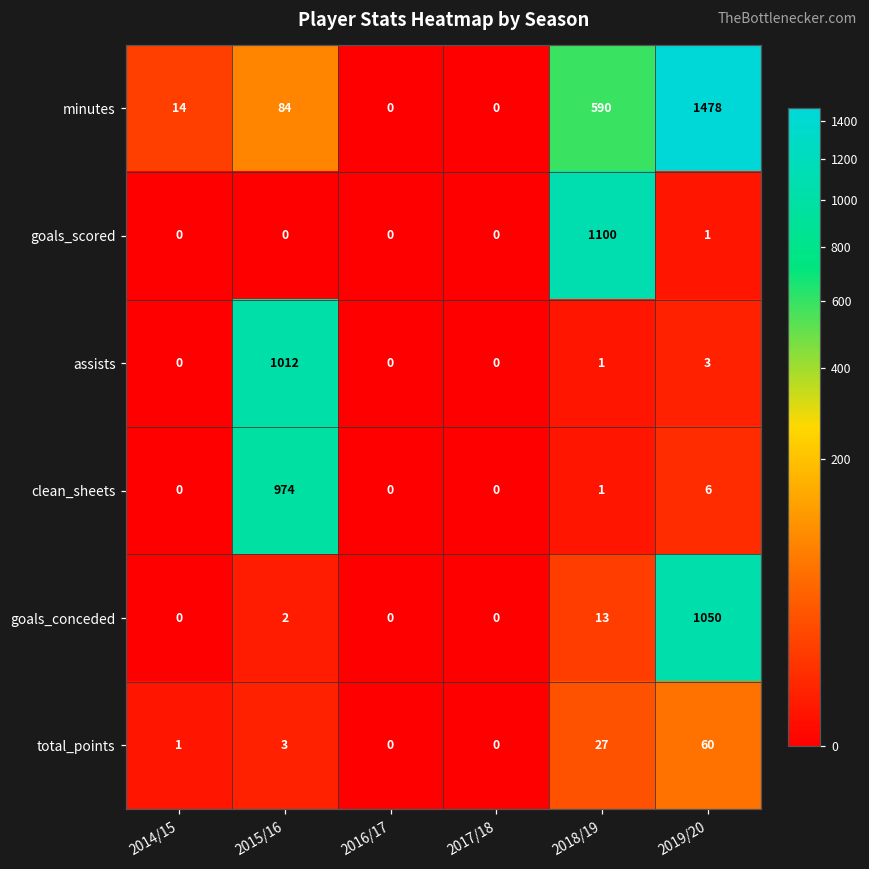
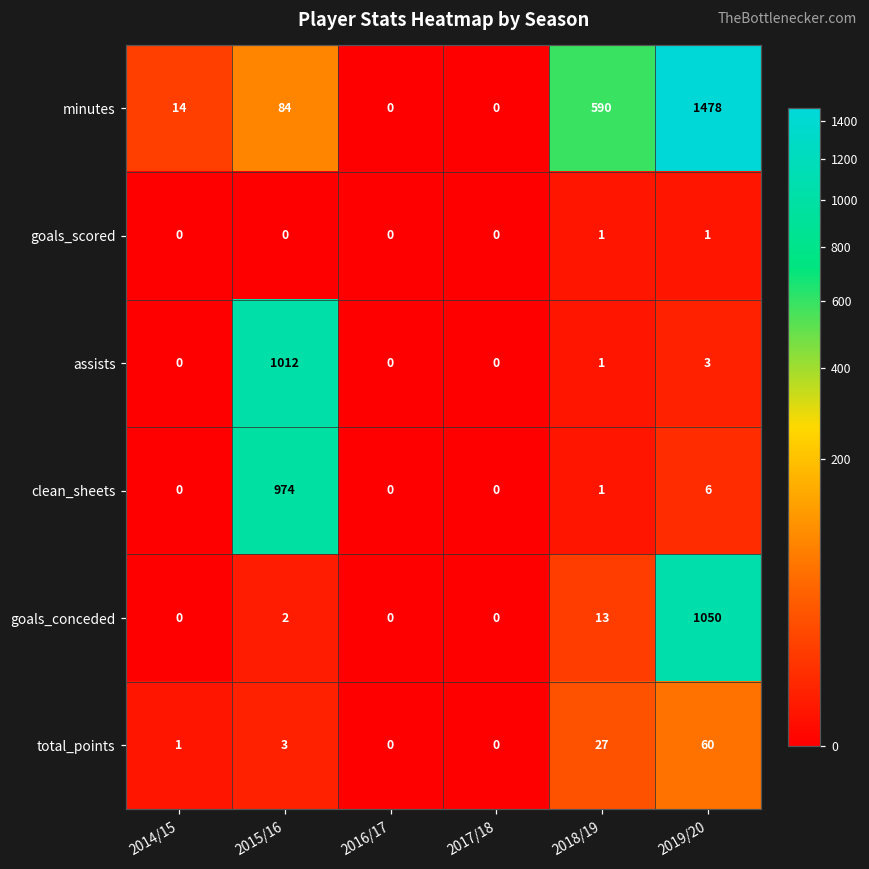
goals_scored, 2018/19: 1100 -> 1
